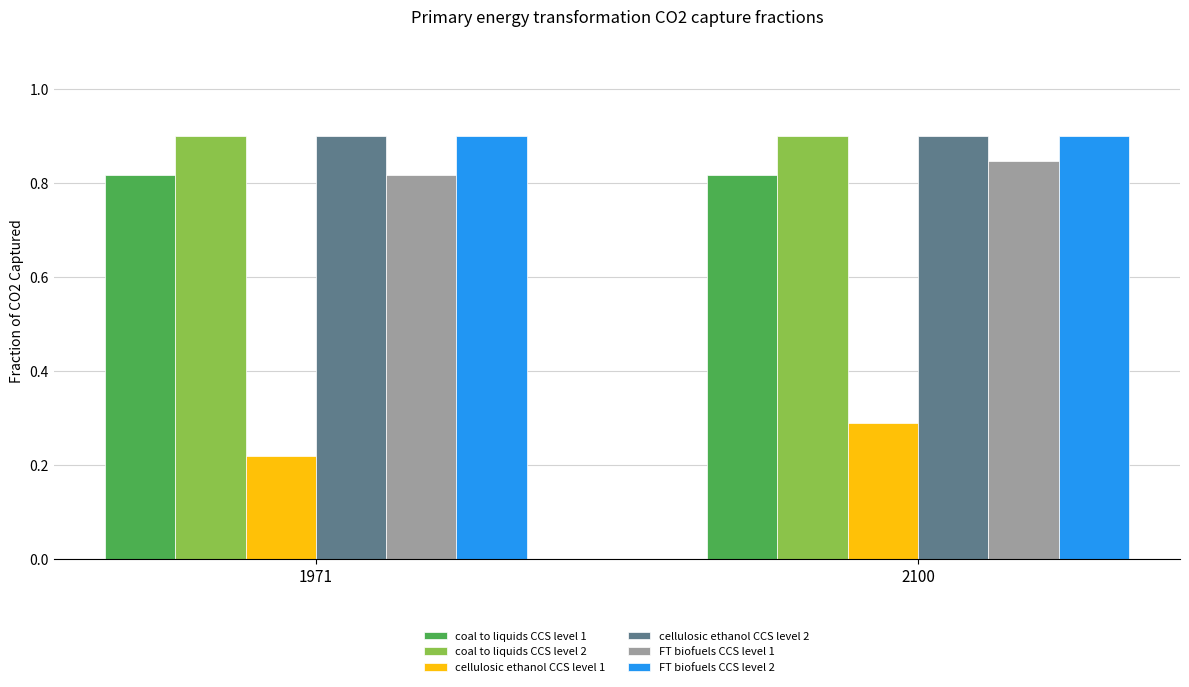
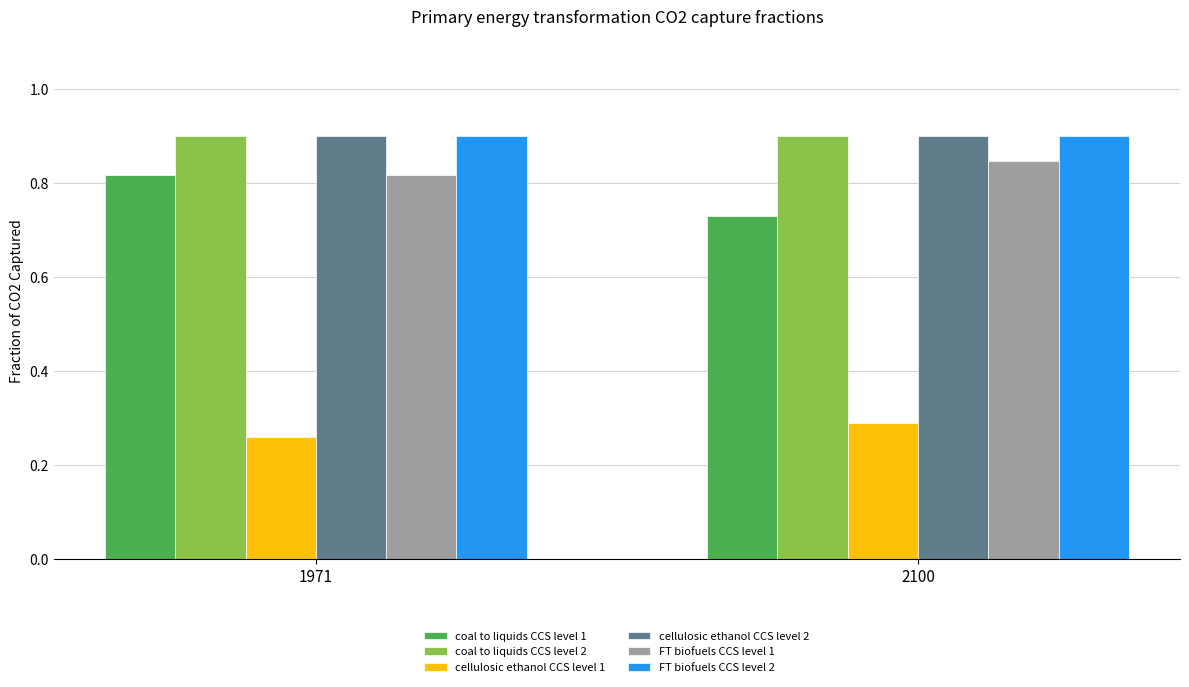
cellulosic ethanol CCS level 1, 1971: 0.22 -> 0.26
coal to liquids CCS level 1, 2100: 0.82 -> 0.73
